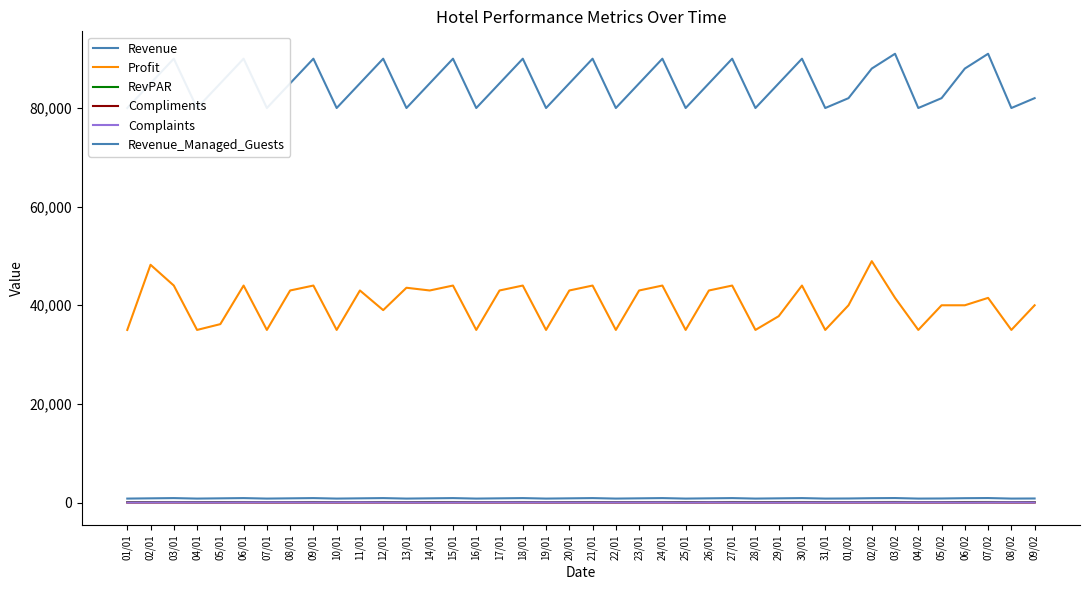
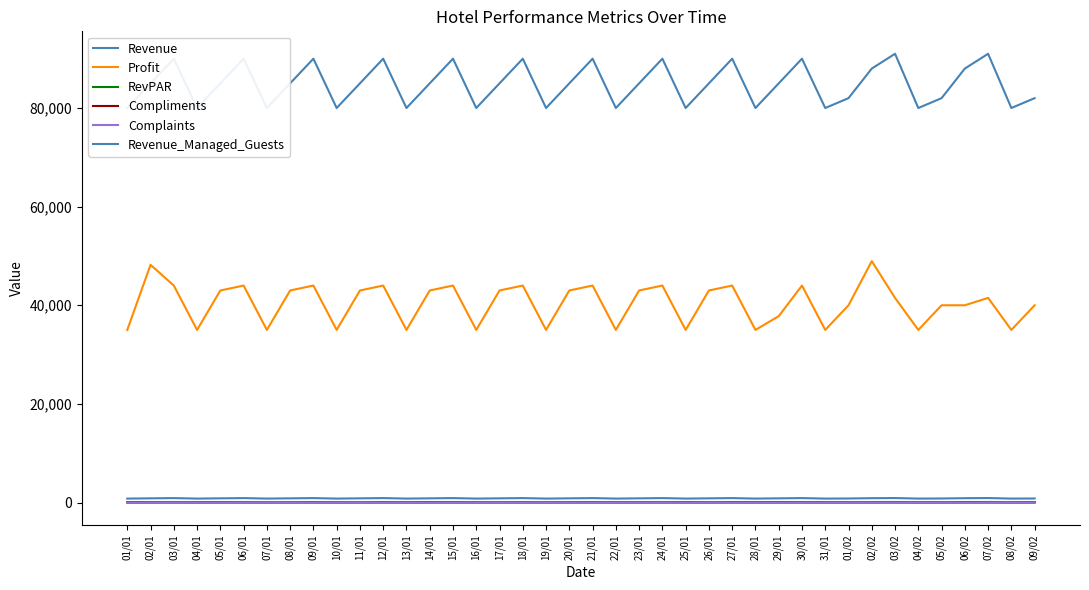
Profit, 05/01: 36,000 -> 43,000
Profit, 12/01: 39,000 -> 44,000
Profit, 13/01: 44,000 -> 35,000
